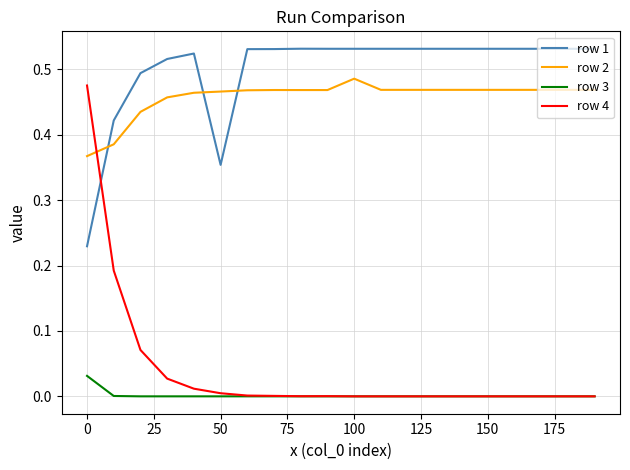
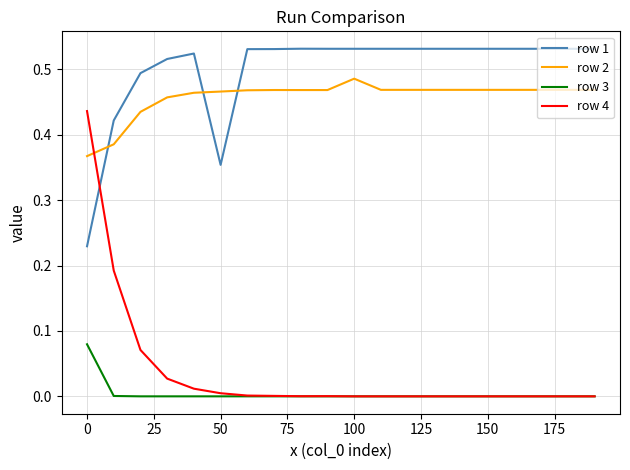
row 3, 0: 0.03 -> 0.08
row 4, 0: 0.48 -> 0.44
